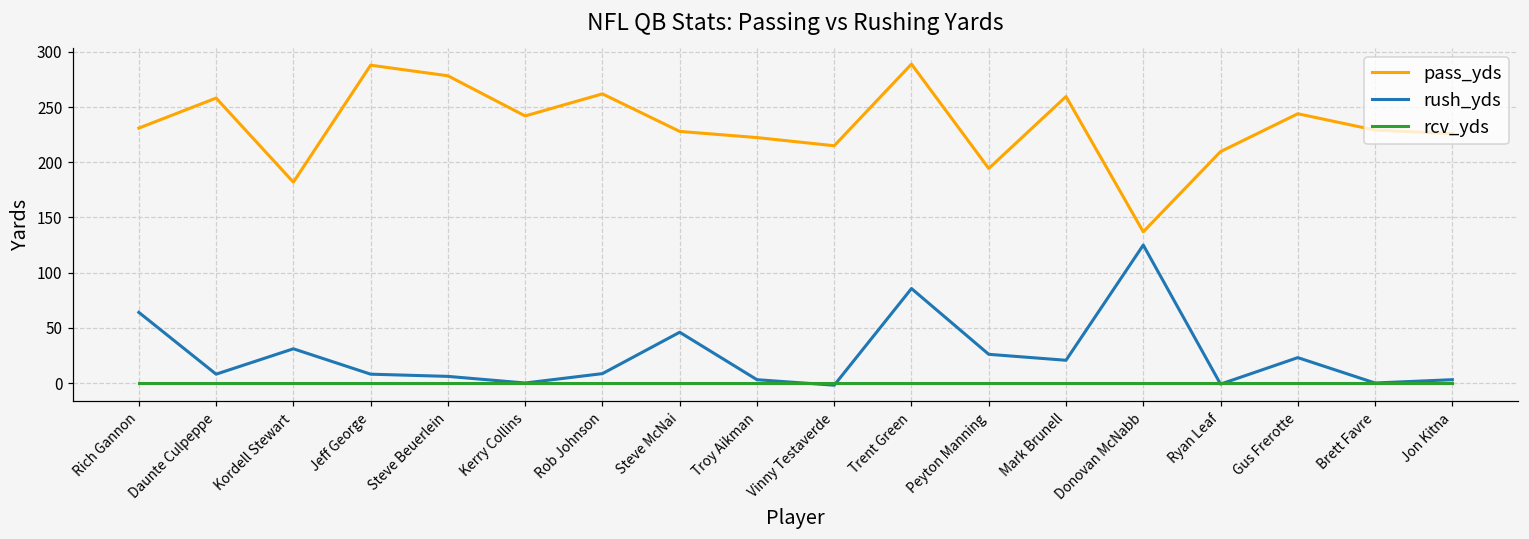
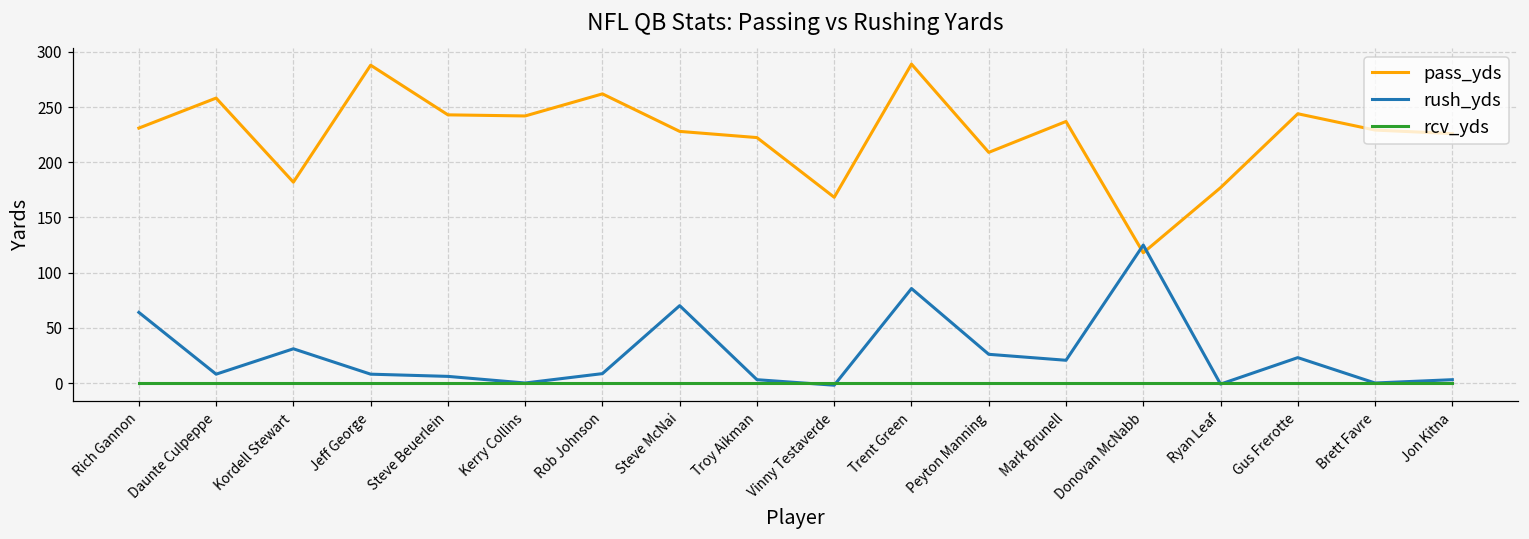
pass_yds, Steve Beuerlein: 278 -> 243
rush_yds, Steve McNai: 46 -> 70
pass_yds, Vinny Testaverde: 215 -> 168
pass_yds, Peyton Manning: 194 -> 209
pass_yds, Mark Brunell: 260 -> 237
pass_yds, Donovan McNabb: 137 -> 118
pass_yds, Ryan Leaf: 210 -> 177
